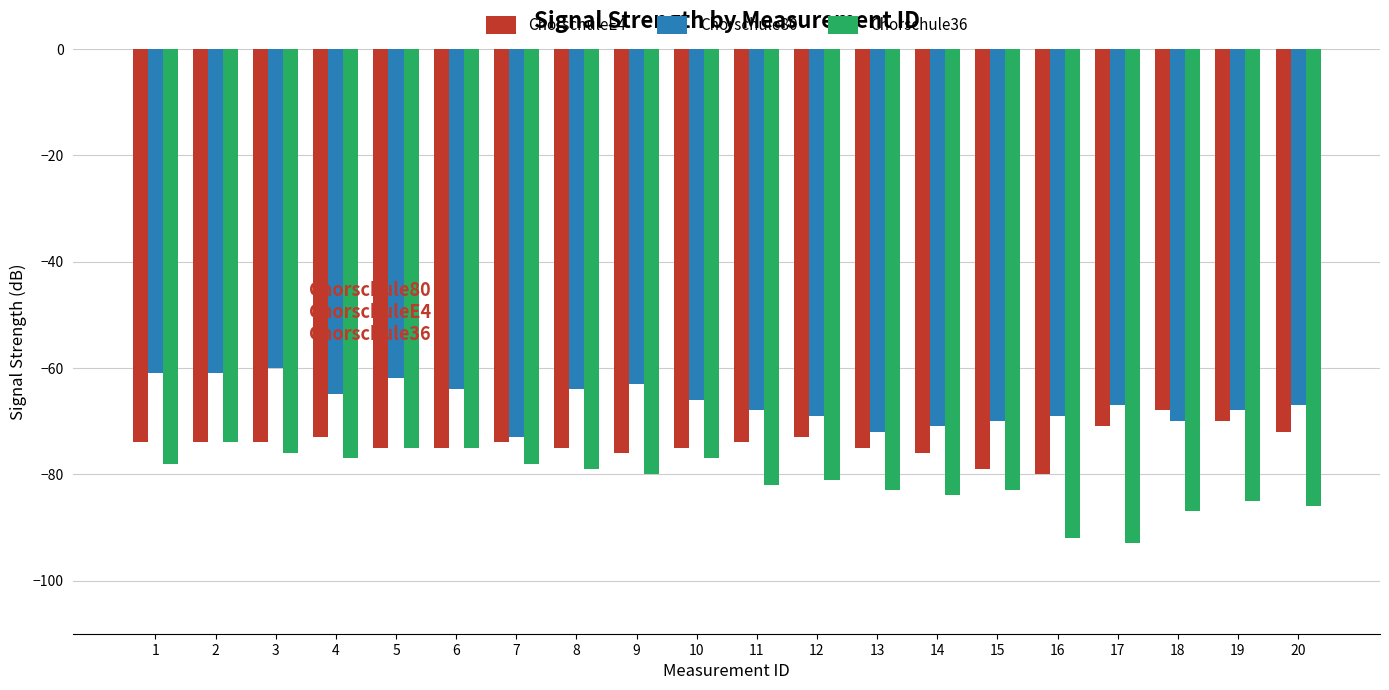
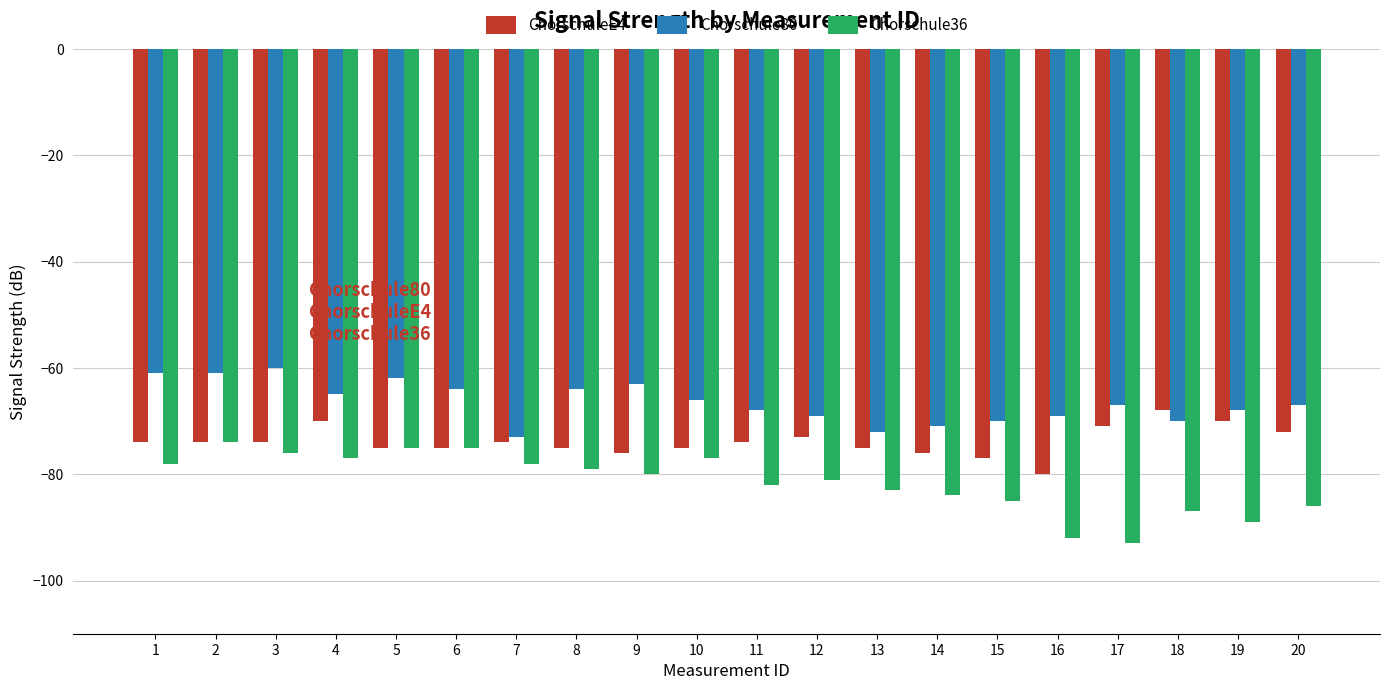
ChorschuleE4, 4: -73 -> -70
ChorschuleE4, 15: -79 -> -77
Chorschule36, 15: -83 -> -85
Chorschule36, 19: -85 -> -89
